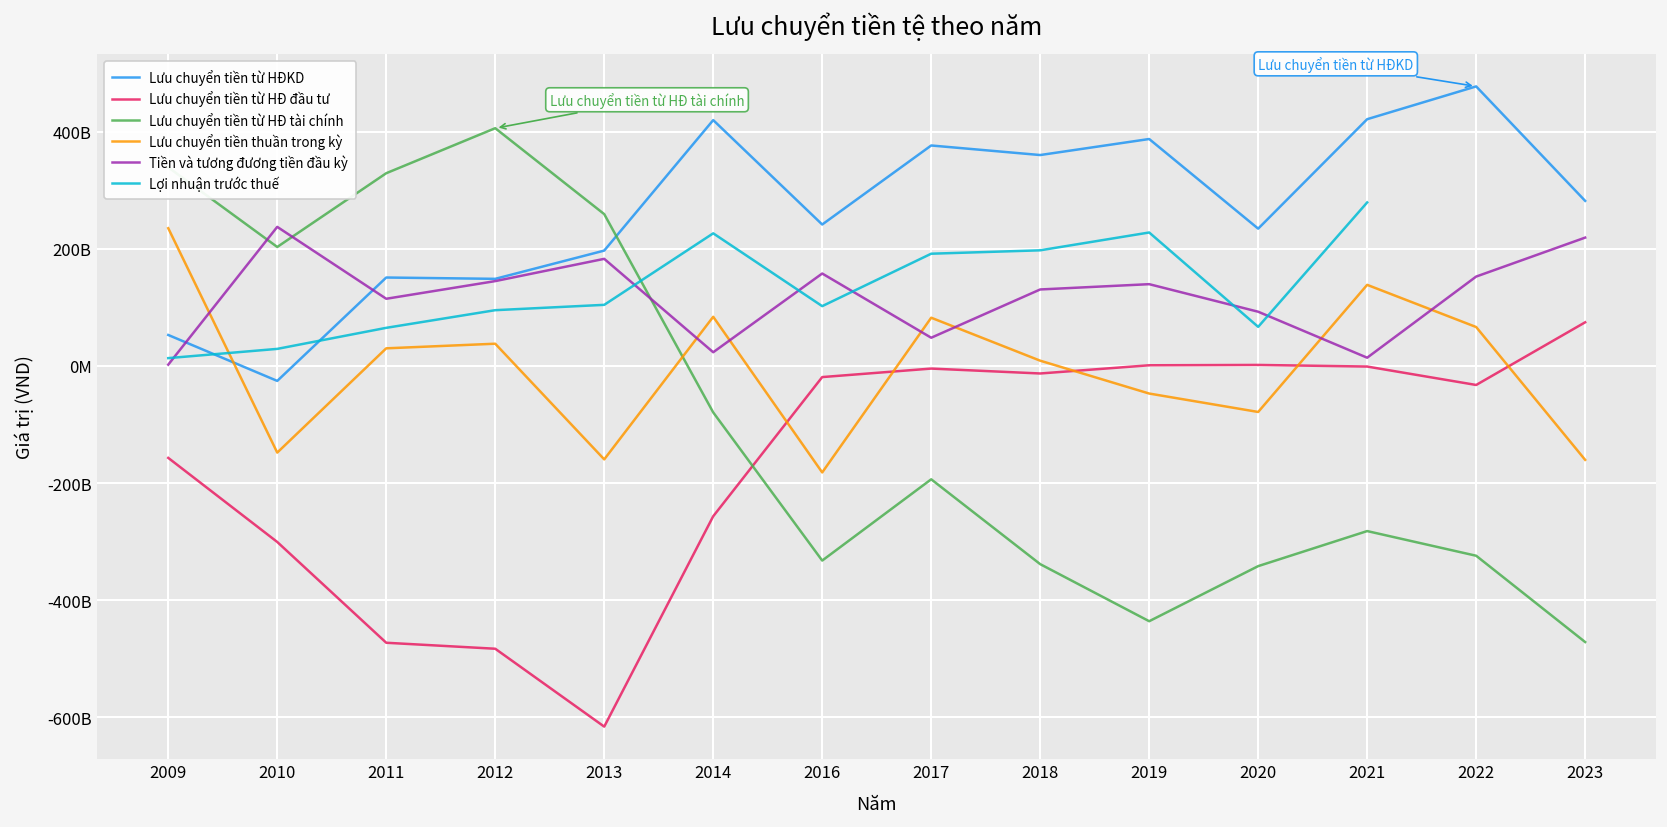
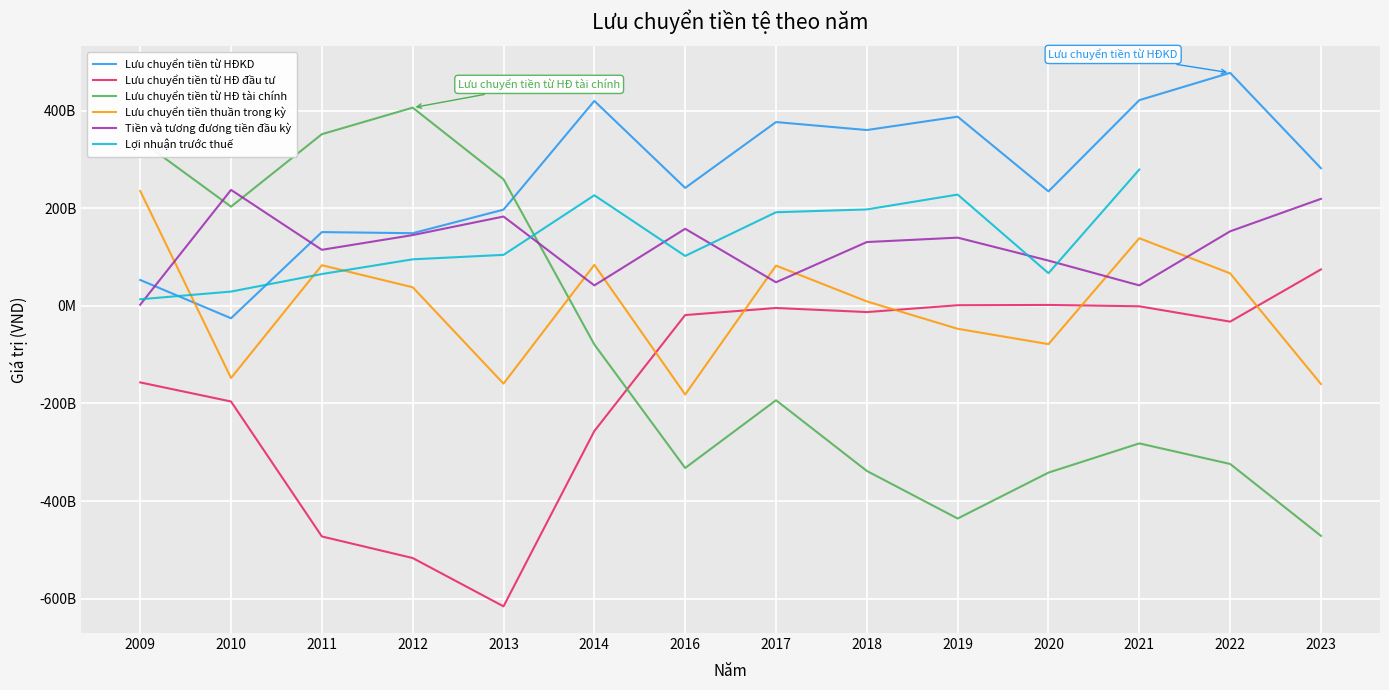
Lưu chuyển tiền từ HĐ đầu tư, 2010: -300000000000 -> -200000000000
Lưu chuyển tiền từ HĐ tài chính, 2011: 330000000000 -> 350000000000
Lưu chuyển tiền thuần trong kỳ, 2011: 30000000000 -> 80000000000
Lưu chuyển tiền từ HĐ đầu tư, 2012: -480000000000 -> -520000000000
Tiền và tương đương tiền đầu kỳ, 2014: 20000000000 -> 40000000000
Tiền và tương đương tiền đầu kỳ, 2021: 10000000000 -> 40000000000
